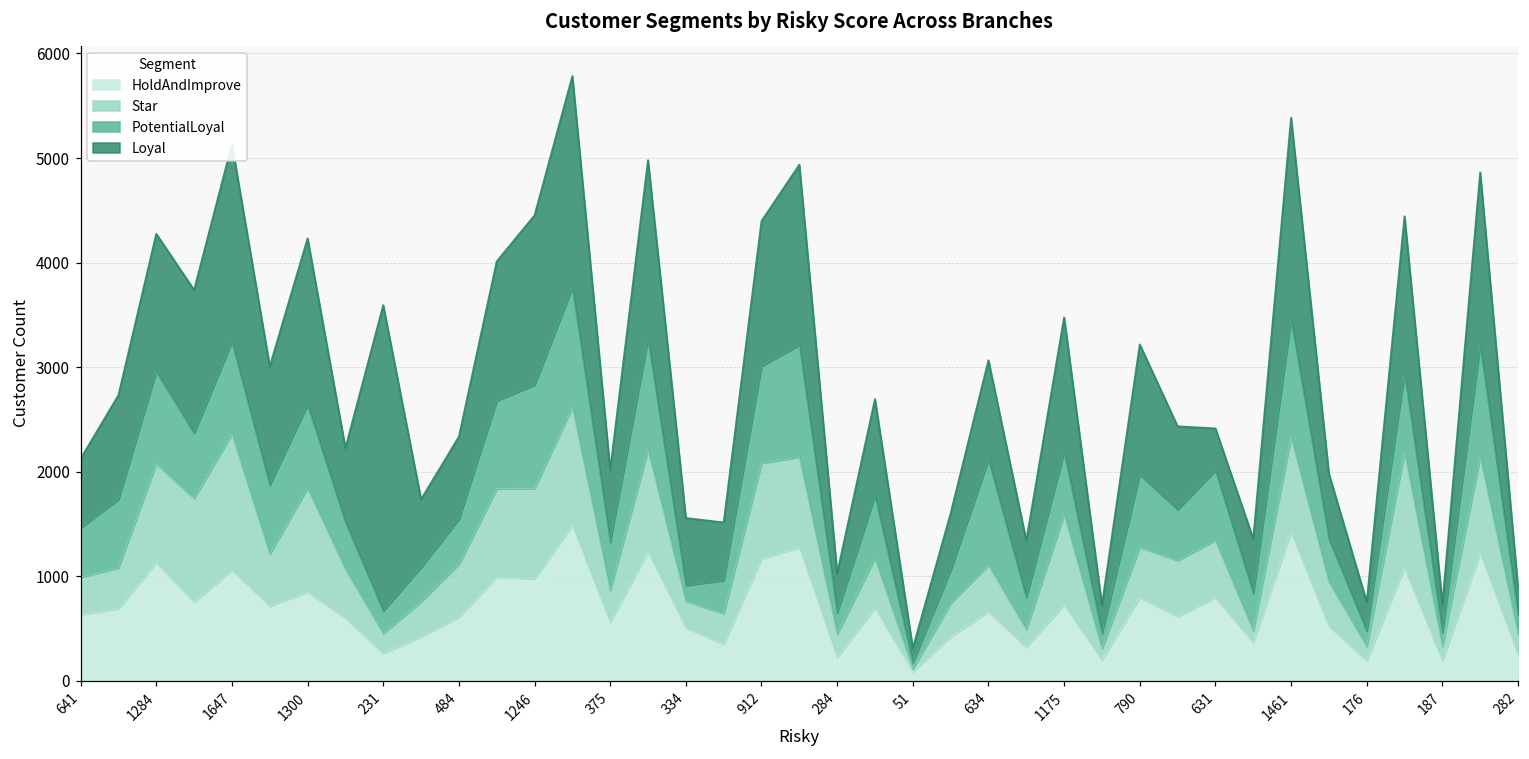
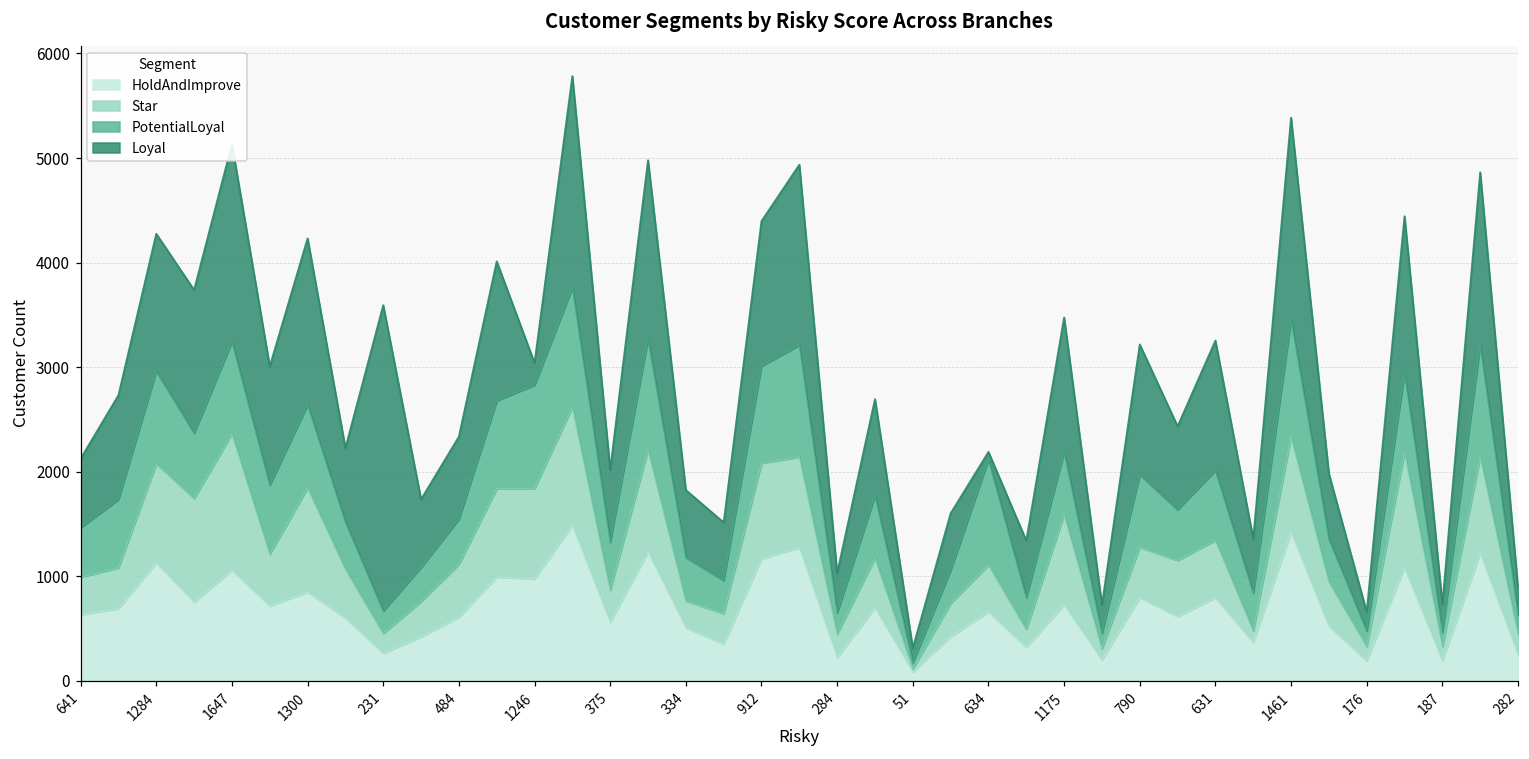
Loyal, 1246: 1600 -> 200
PotentialLoyal, 334: 100 -> 400
Loyal, 634: 1000 -> 100
Loyal, 631: 400 -> 1200
Loyal, 176: 300 -> 200
